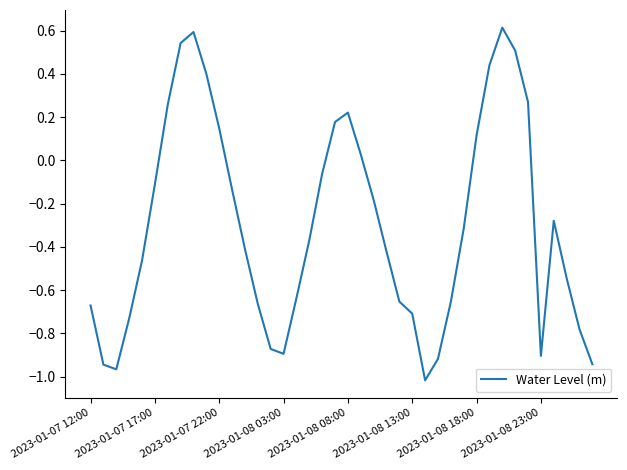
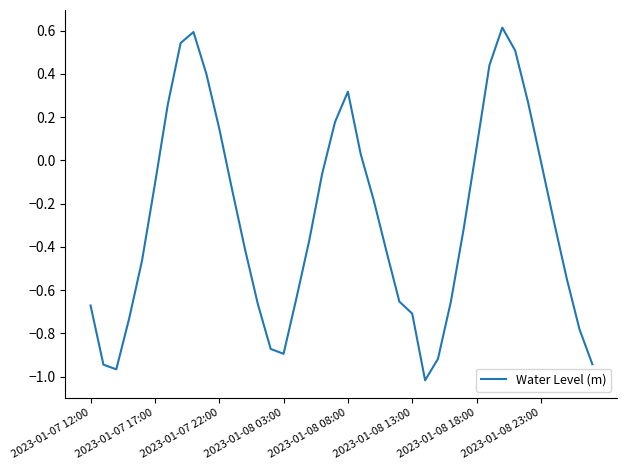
2023-01-08 08:00: 0.22 -> 0.32
2023-01-08 18:00: 0.12 -> 0.06
2023-01-08 23:00: -0.90 -> 0.00
